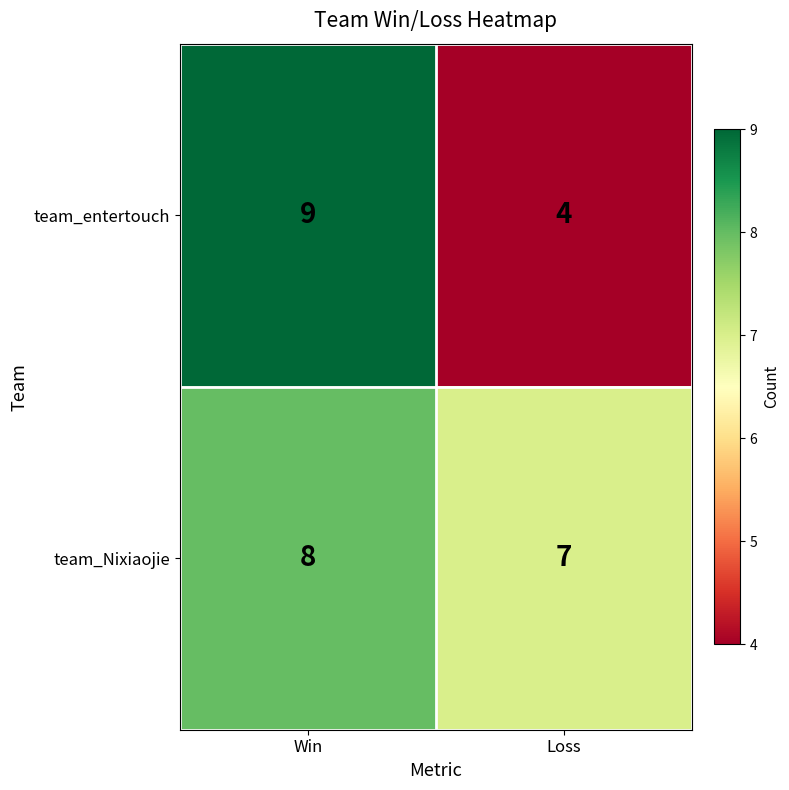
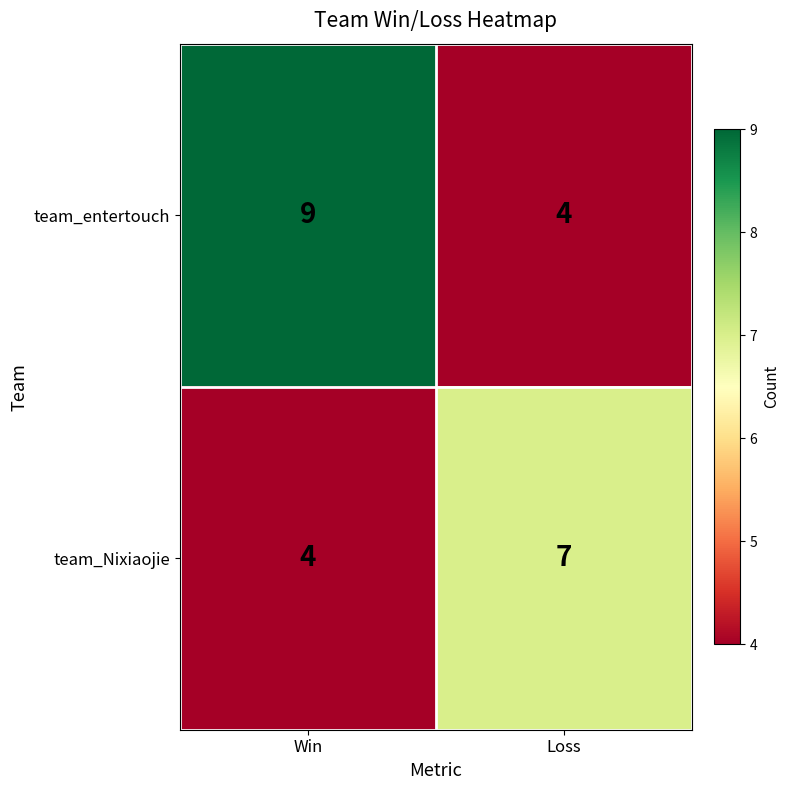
team_Nixiaojie, Win: 8 -> 4
